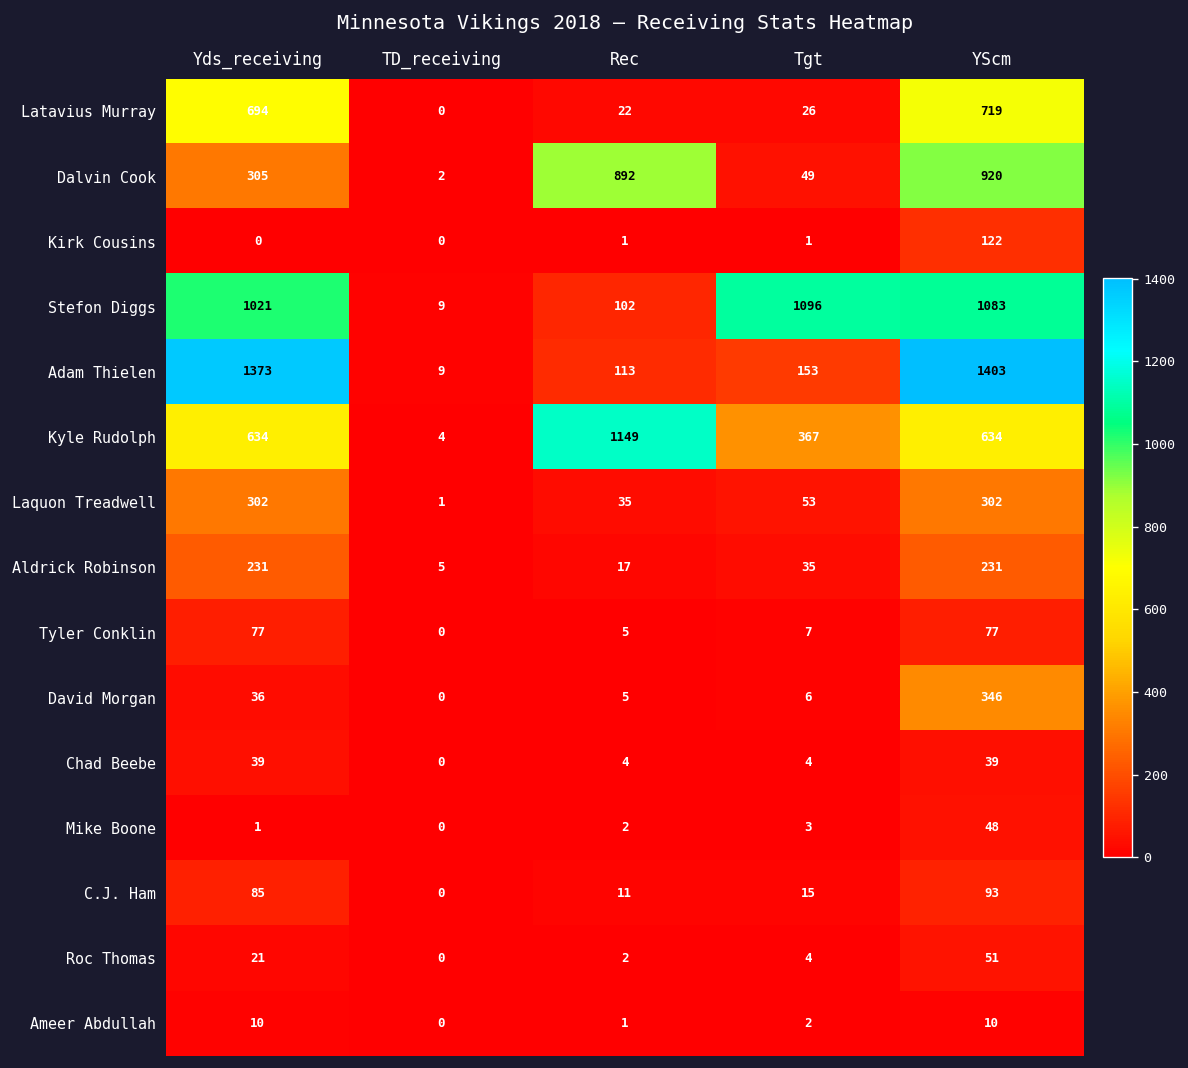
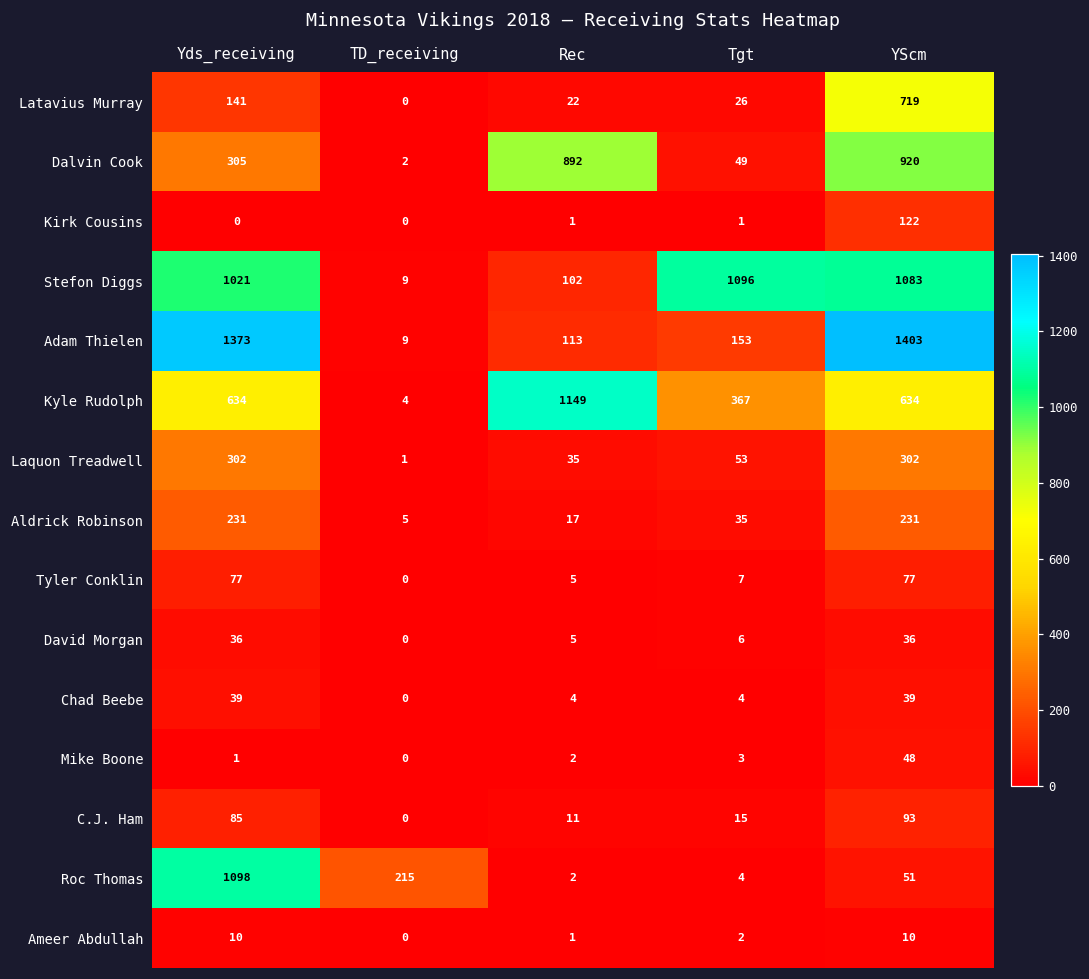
Latavius Murray, Yds_receiving: 694 -> 141
David Morgan, YScm: 346 -> 36
Roc Thomas, Yds_receiving: 21 -> 1098
Roc Thomas, TD_receiving: 0 -> 215
